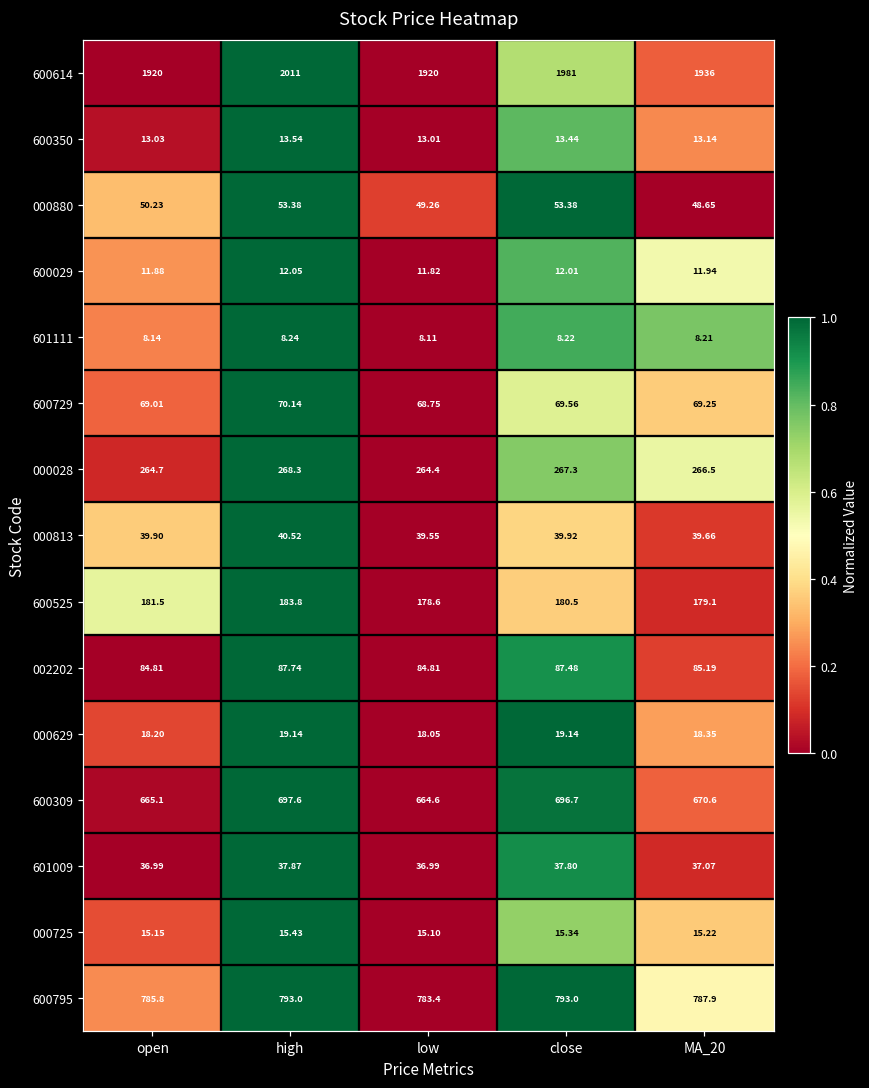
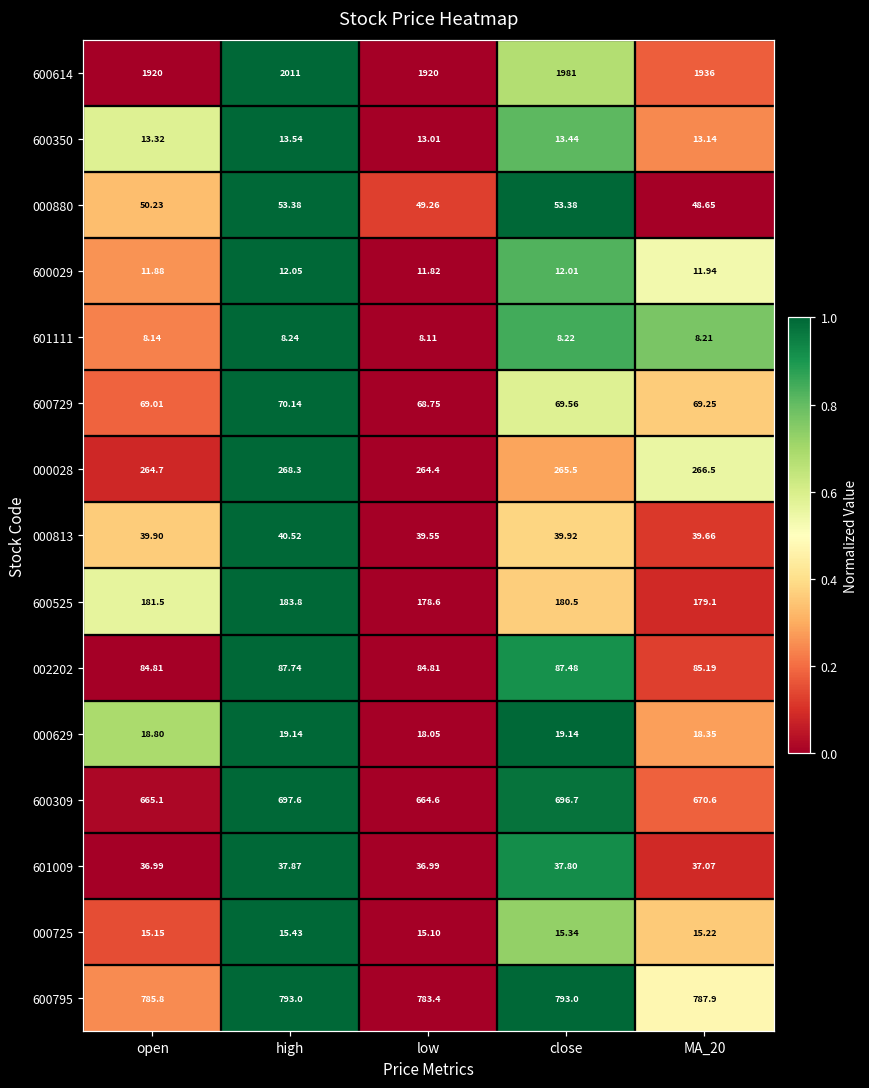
600350, open: 13.03 -> 13.32
000028, close: 267.3 -> 265.5
000629, open: 18.20 -> 18.80
